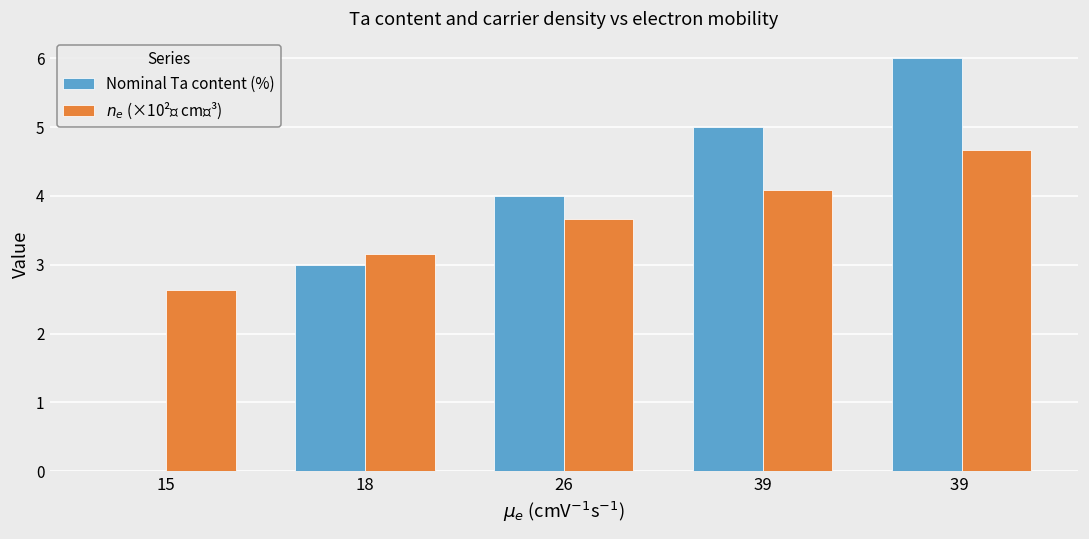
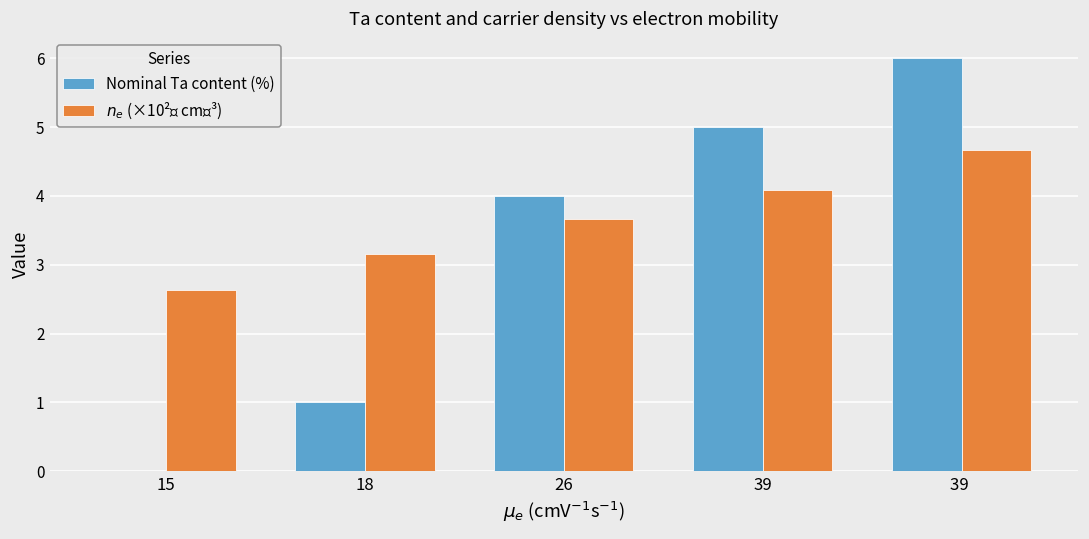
Nominal Ta content (%), 18: 3 -> 1
